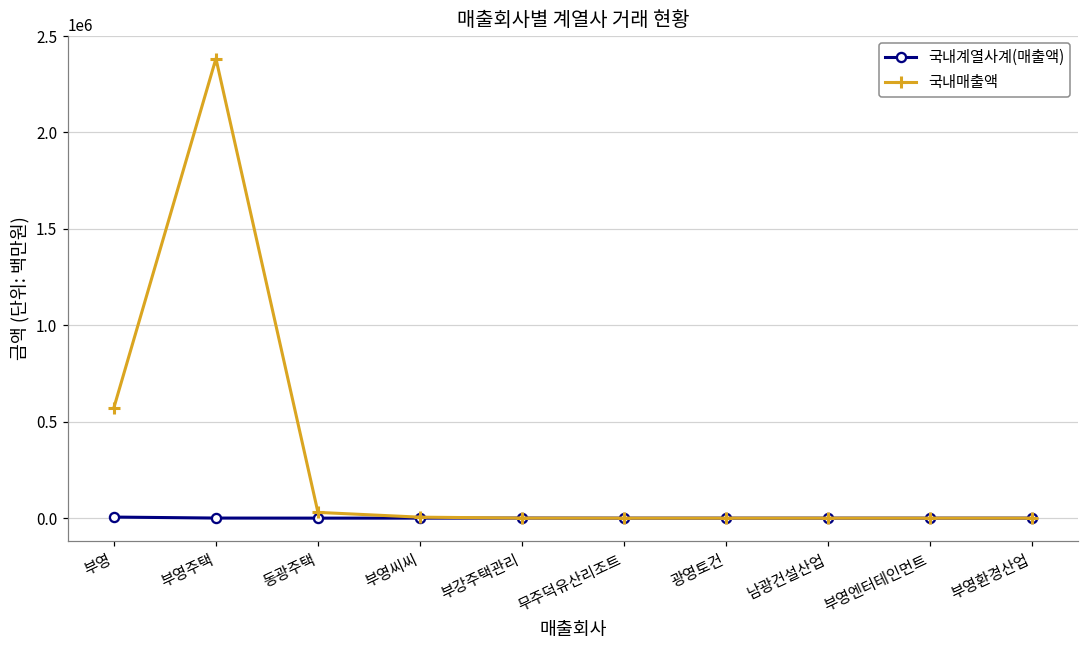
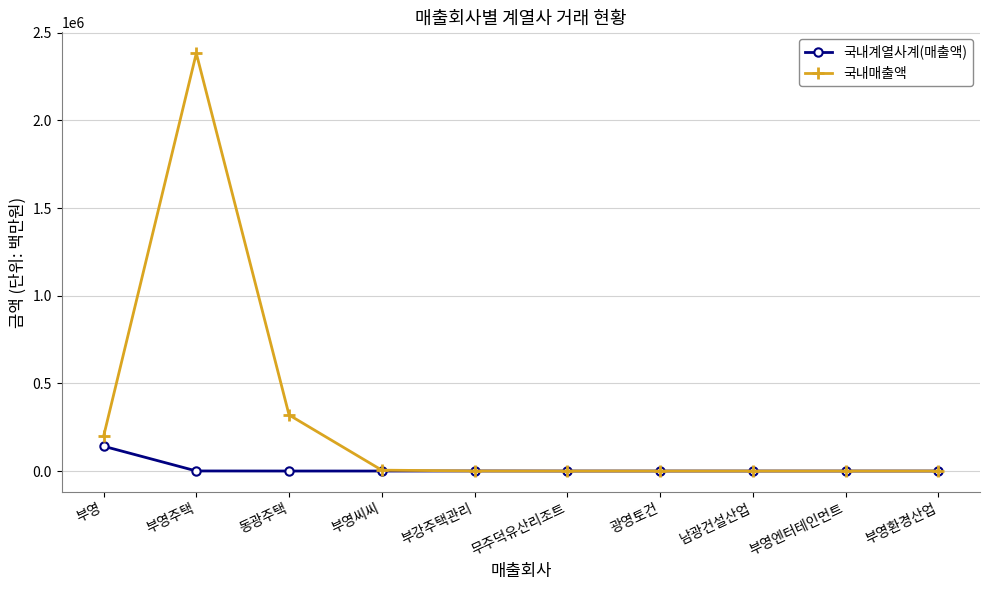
국내계열사계(매출액), 부영: 10000 -> 140000
국내매출액, 부영: 570000 -> 200000
국내매출액, 동광주택: 30000 -> 320000
